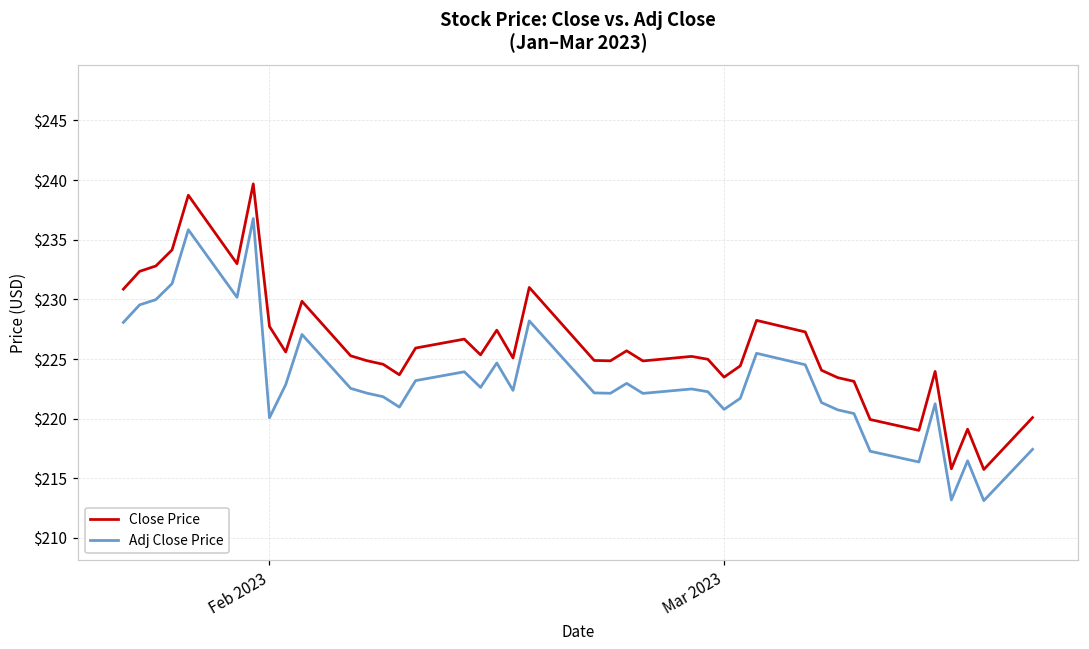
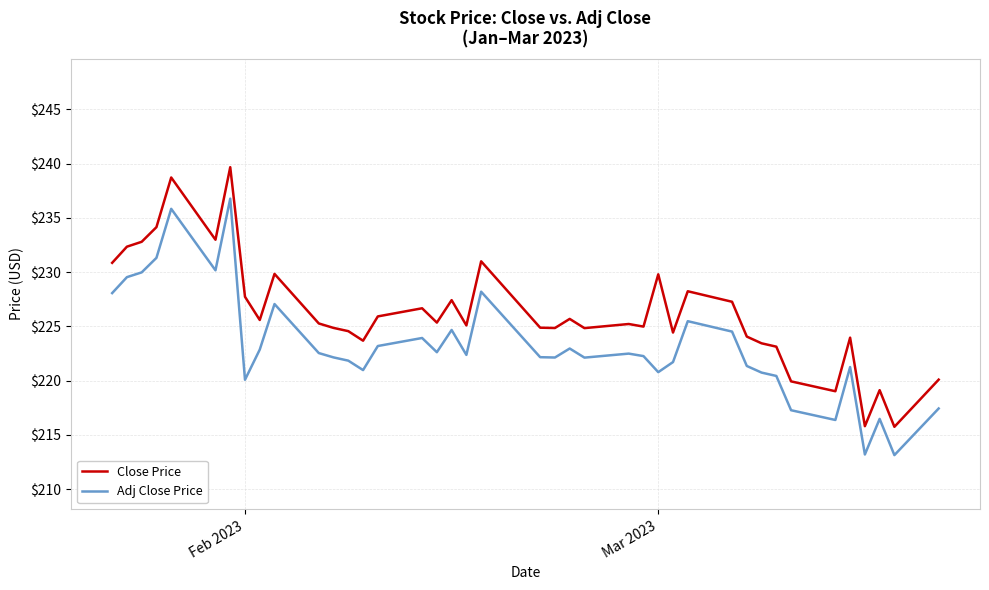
Close Price, Mar 2023: $223.5 -> $229.8
